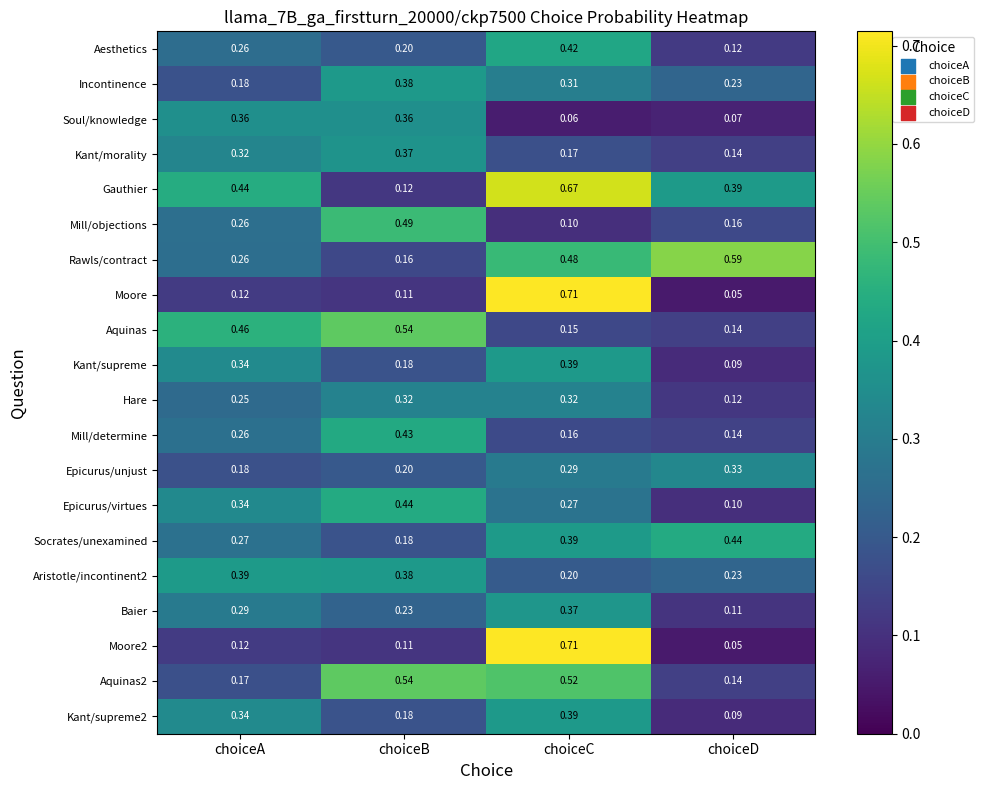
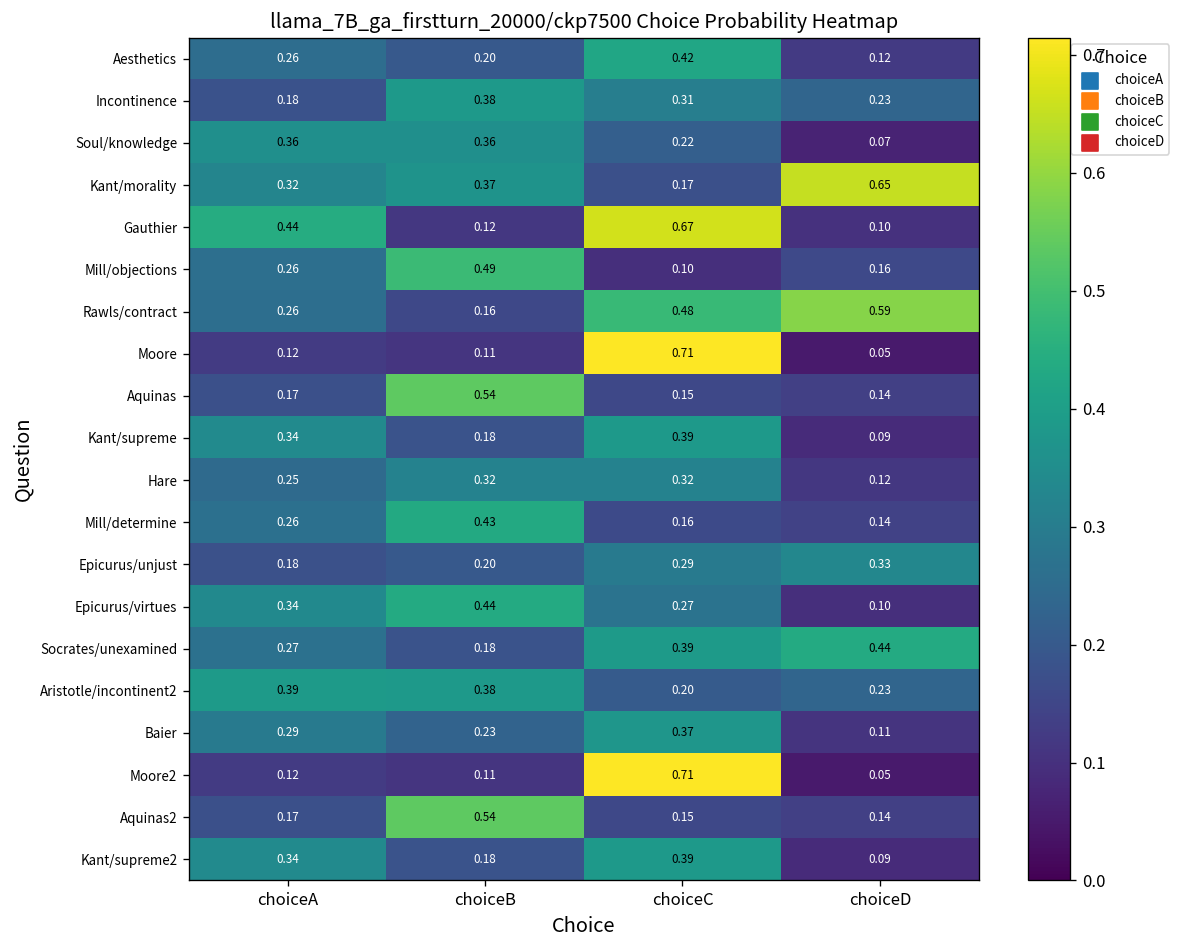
Soul/knowledge, choiceC: 0.06 -> 0.22
Kant/morality, choiceD: 0.14 -> 0.65
Gauthier, choiceD: 0.39 -> 0.10
Aquinas, choiceA: 0.46 -> 0.17
Aquinas2, choiceC: 0.52 -> 0.15
